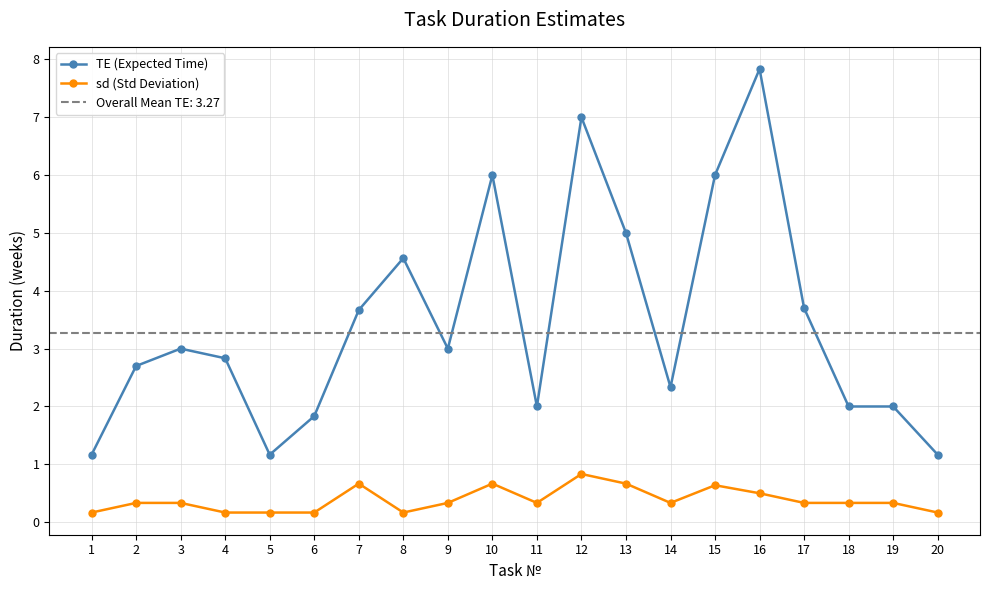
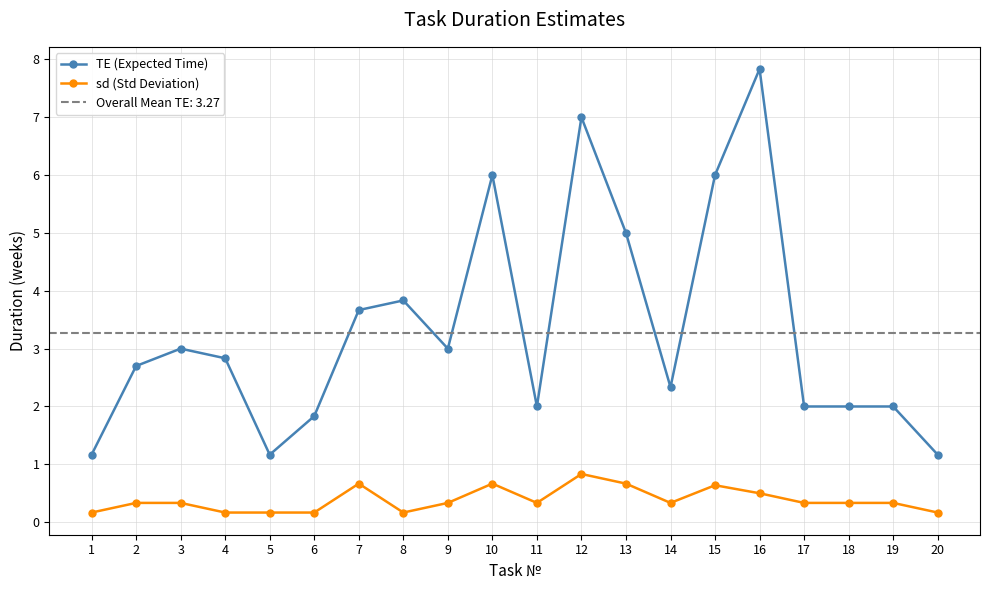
TE (Expected Time), 8: 4.6 -> 3.8
TE (Expected Time), 17: 3.7 -> 2.0
